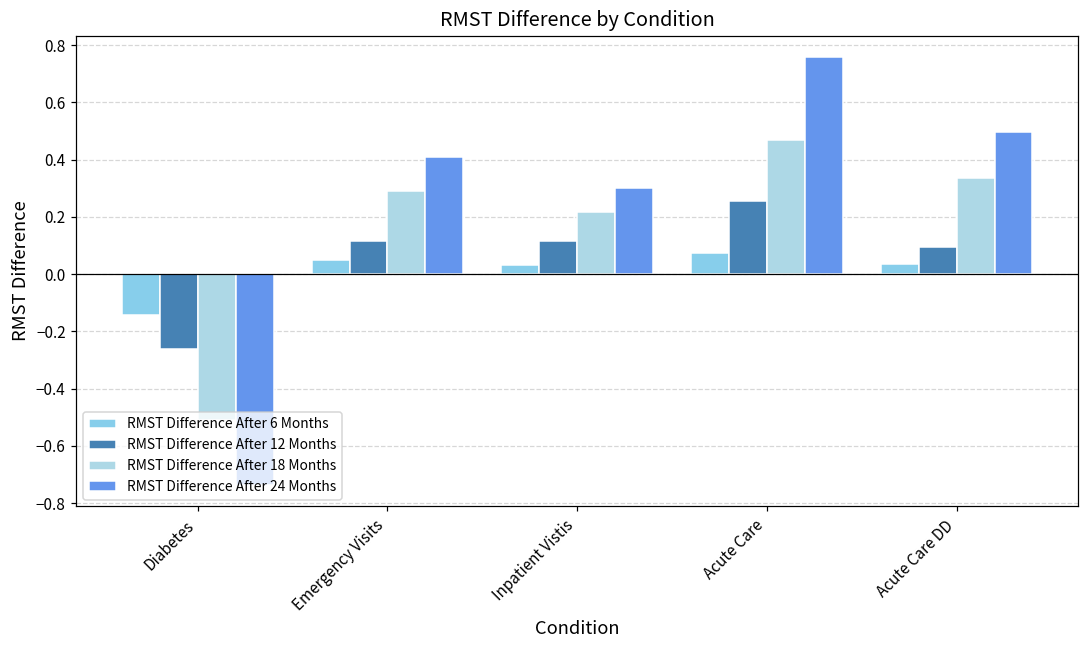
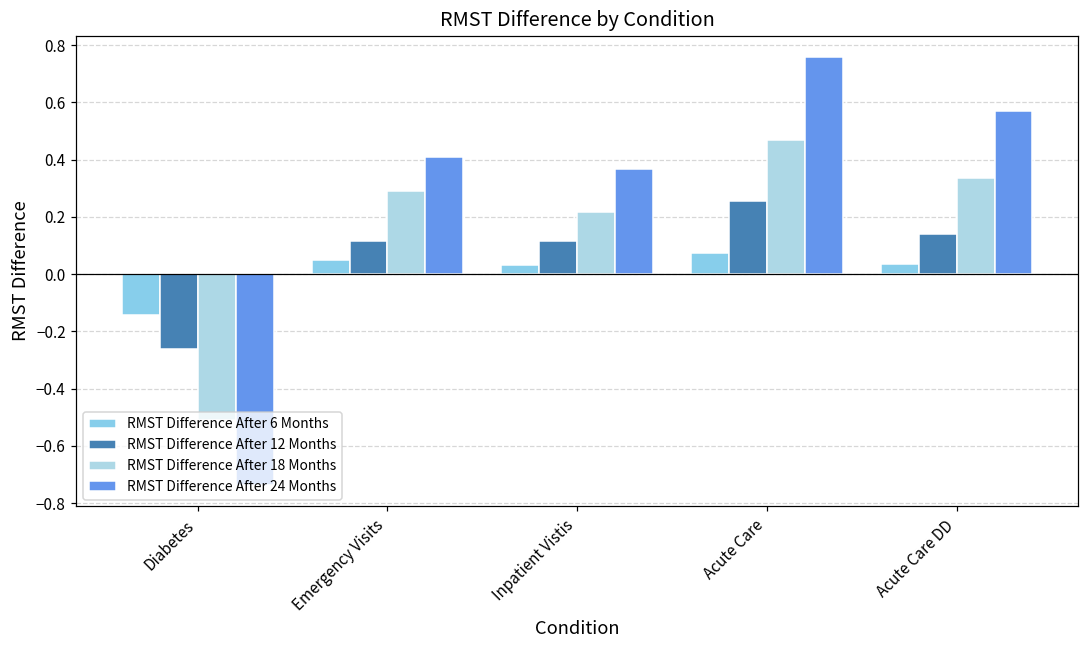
RMST Difference After 24 Months, Inpatient Vistis: 0.30 -> 0.37
RMST Difference After 12 Months, Acute Care DD: 0.10 -> 0.14
RMST Difference After 24 Months, Acute Care DD: 0.50 -> 0.57
